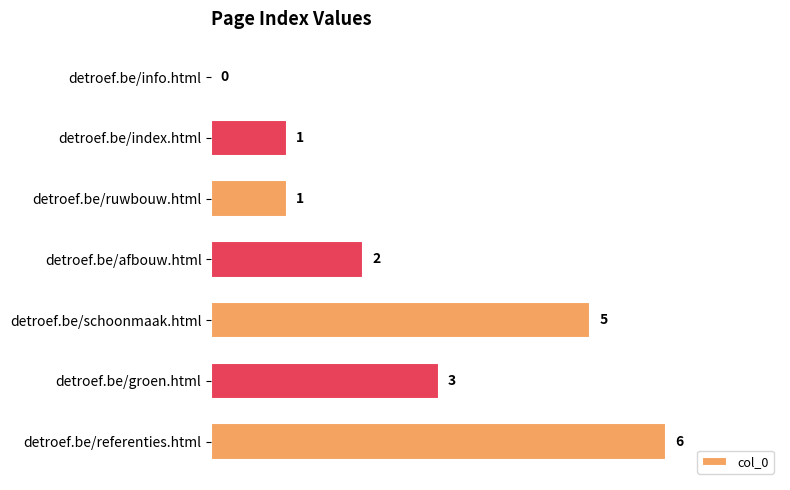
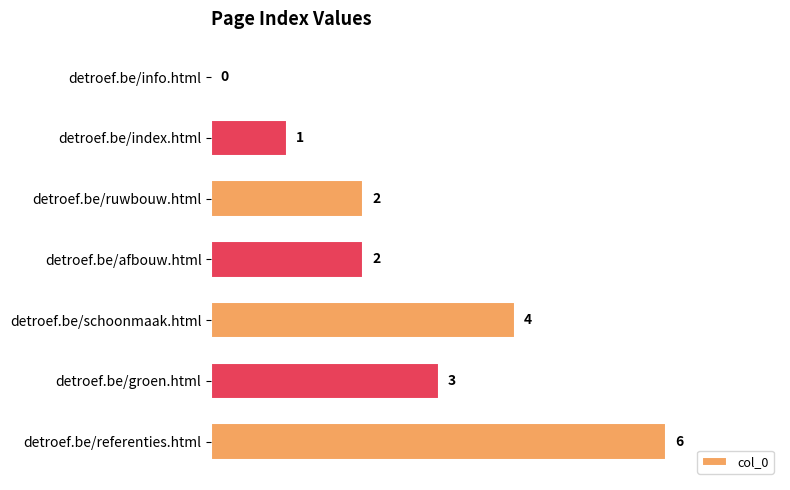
detroef.be/ruwbouw.html: 1 -> 2
detroef.be/schoonmaak.html: 5 -> 4
